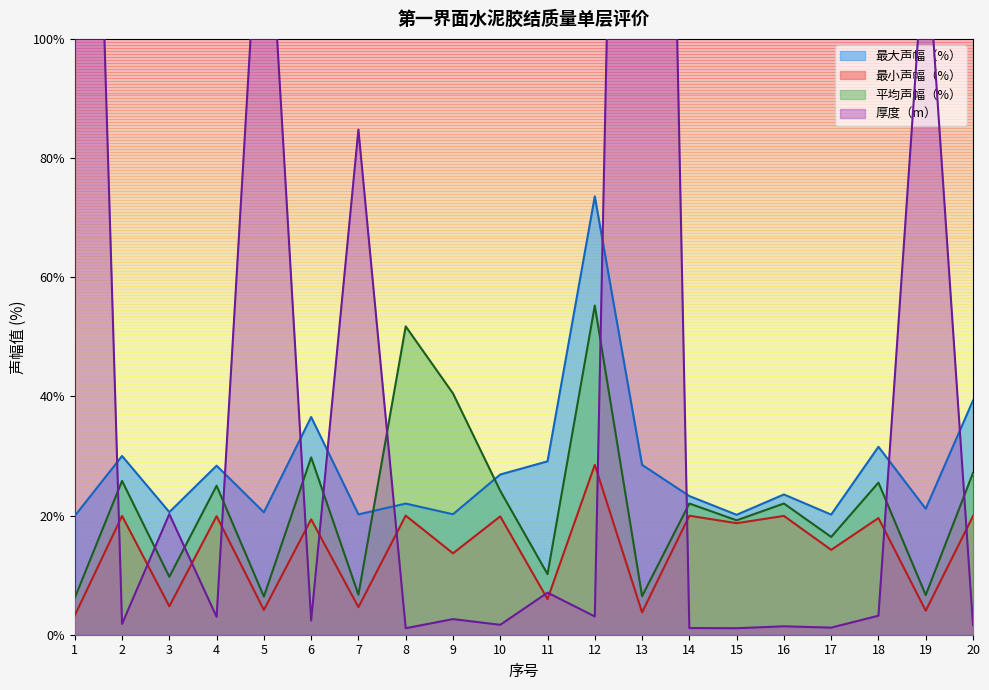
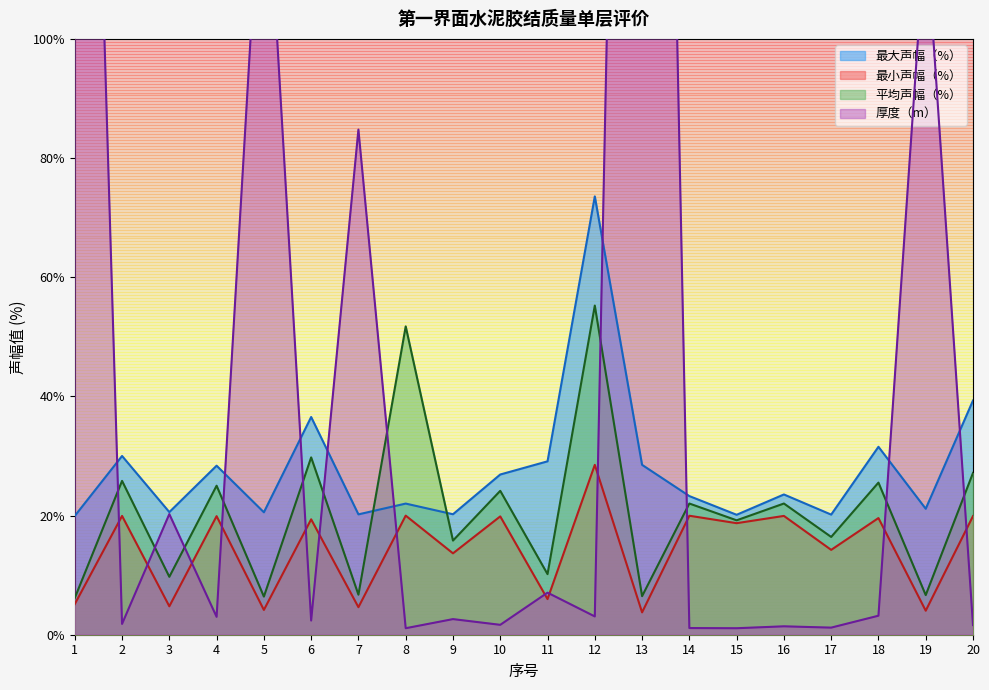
最小声幅（%）, 1: 3% -> 5%
平均声幅（%）, 9: 41% -> 16%
